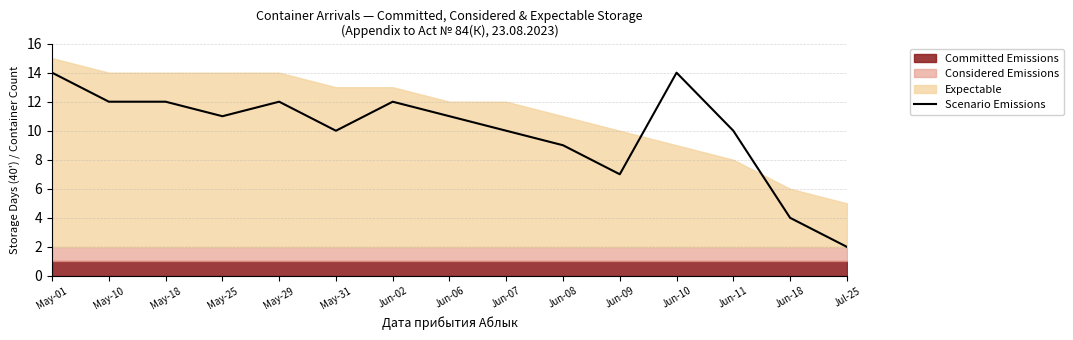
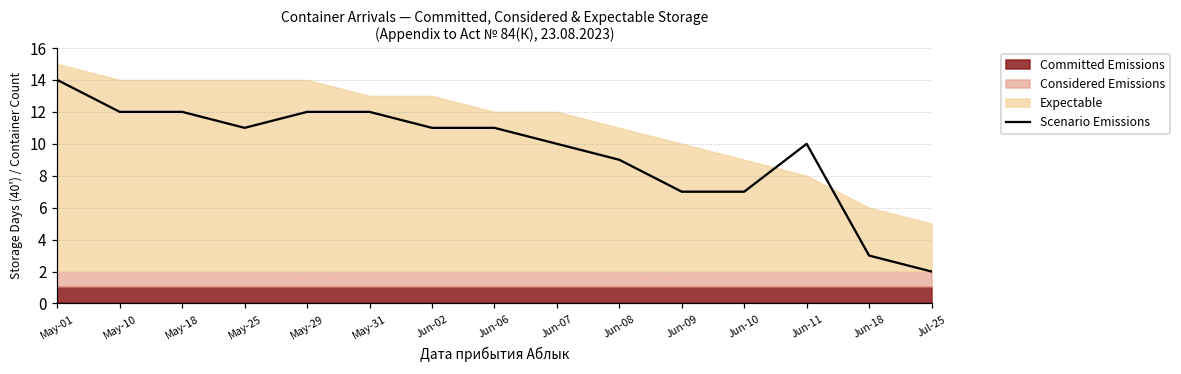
Scenario Emissions, May-31: 10 -> 12
Scenario Emissions, Jun-02: 12 -> 11
Scenario Emissions, Jun-10: 14 -> 7
Scenario Emissions, Jun-18: 4 -> 3
